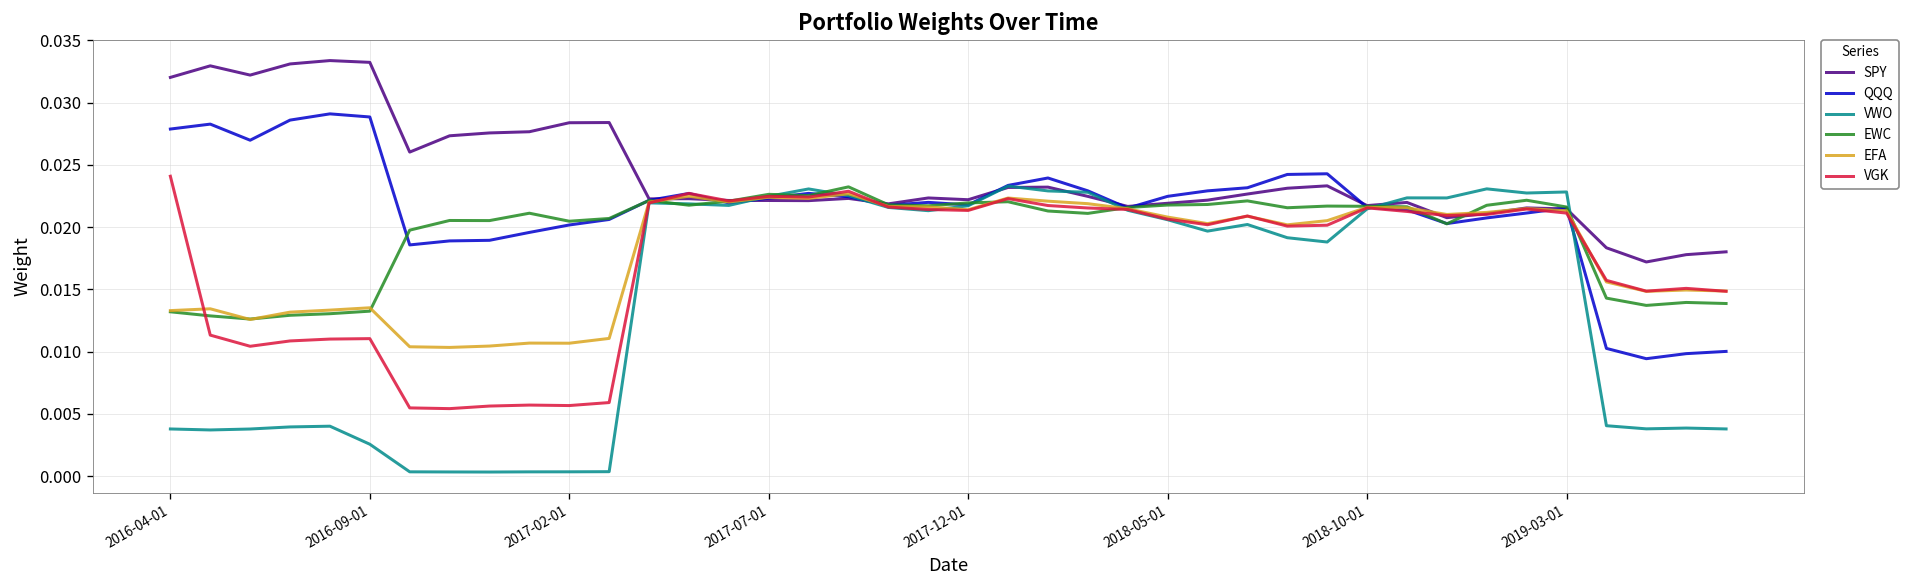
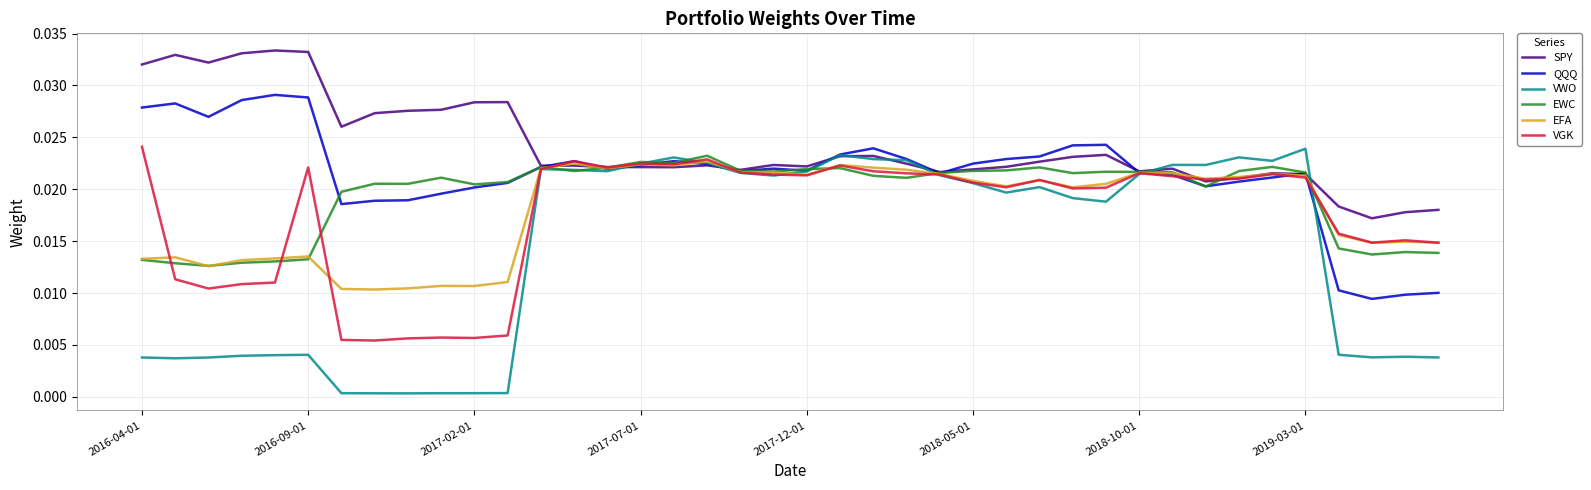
VWO, 2016-09-01: 0.0026 -> 0.0041
VGK, 2016-09-01: 0.0110 -> 0.0221
VWO, 2019-03-01: 0.0228 -> 0.0239
